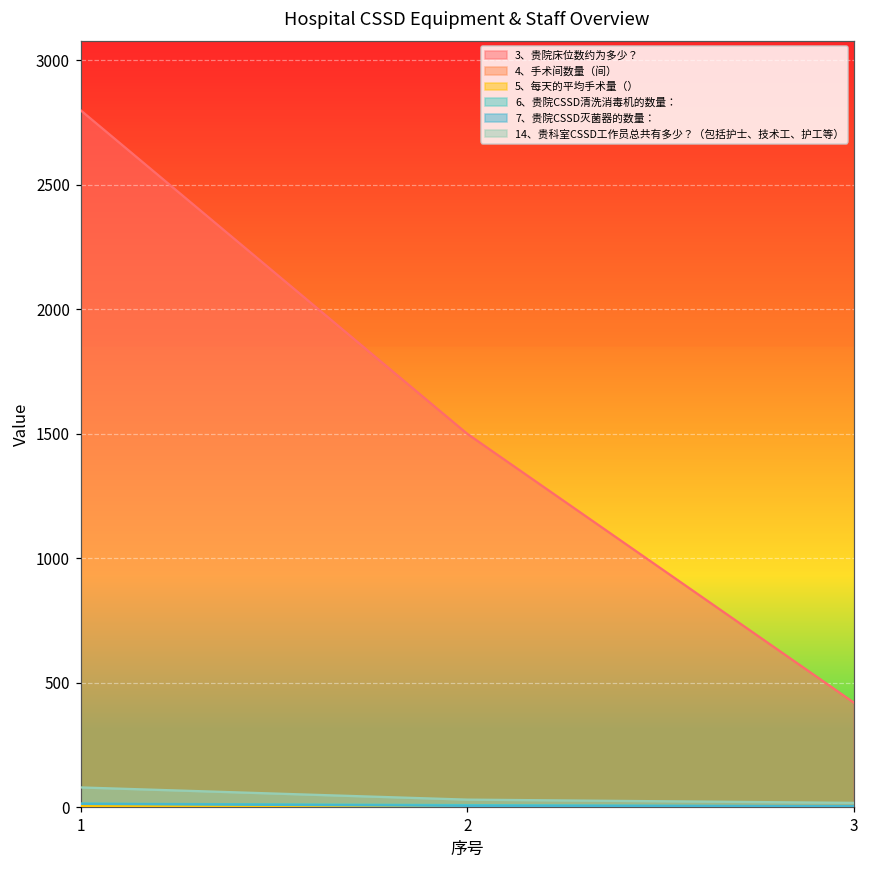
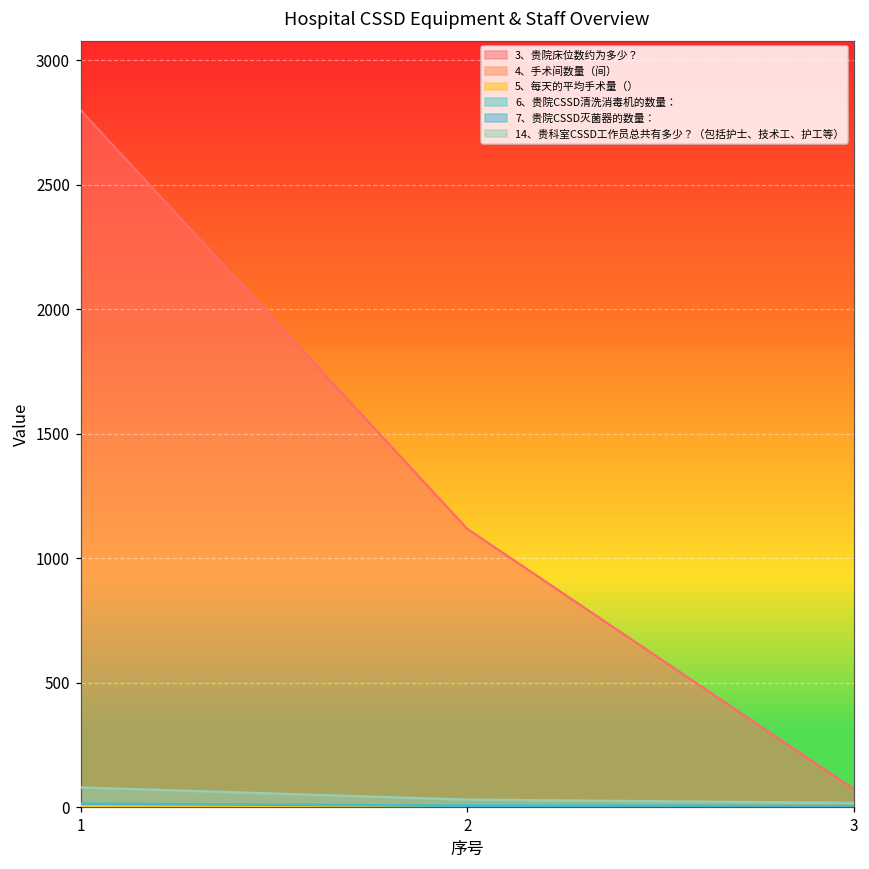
3、贵院床位数约为多少？, 2: 1500 -> 1120
3、贵院床位数约为多少？, 3: 420 -> 70
